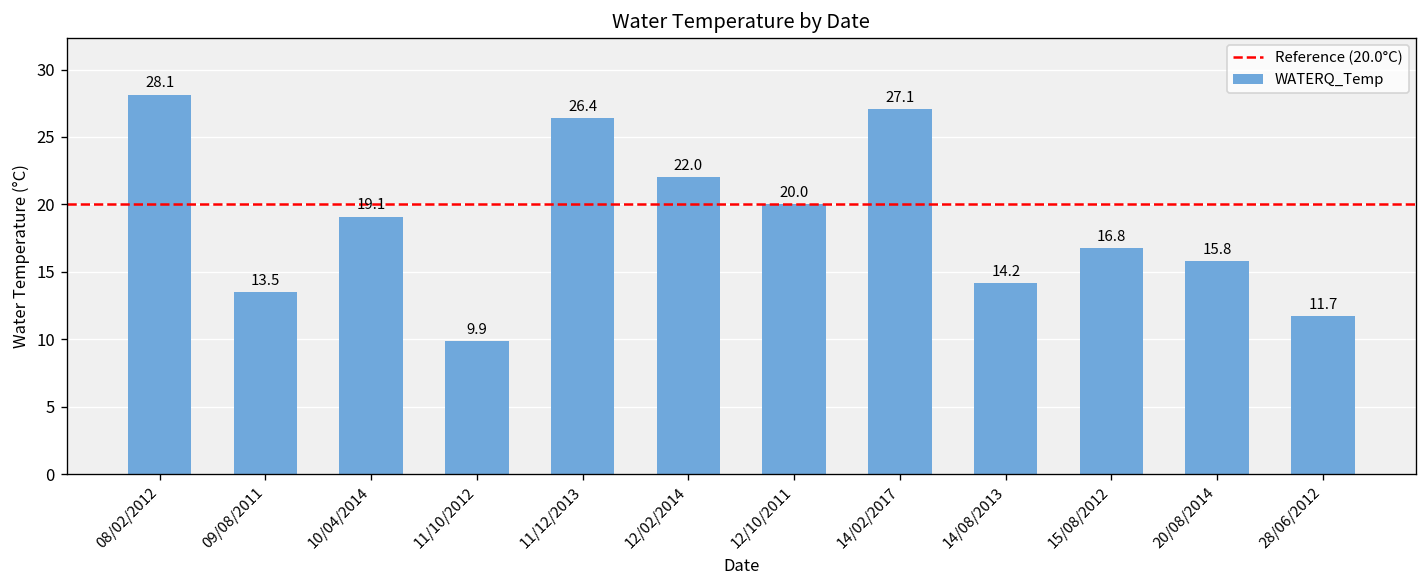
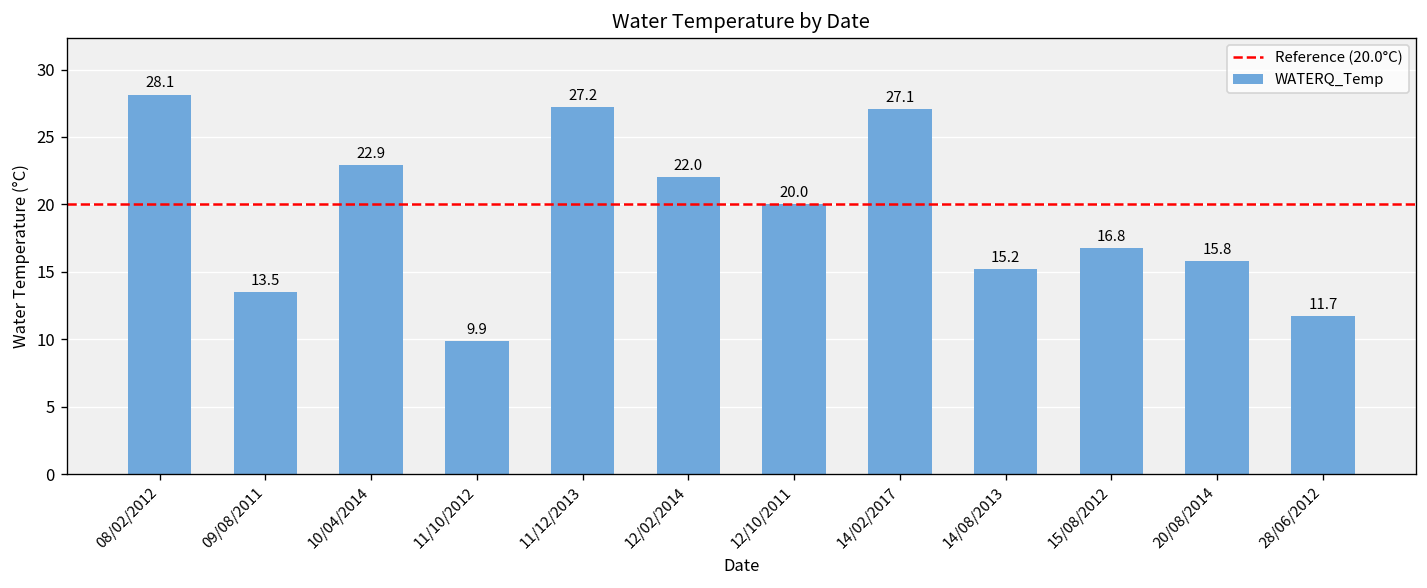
10/04/2014: 19.1 -> 22.9
11/12/2013: 26.4 -> 27.2
14/08/2013: 14.2 -> 15.2
